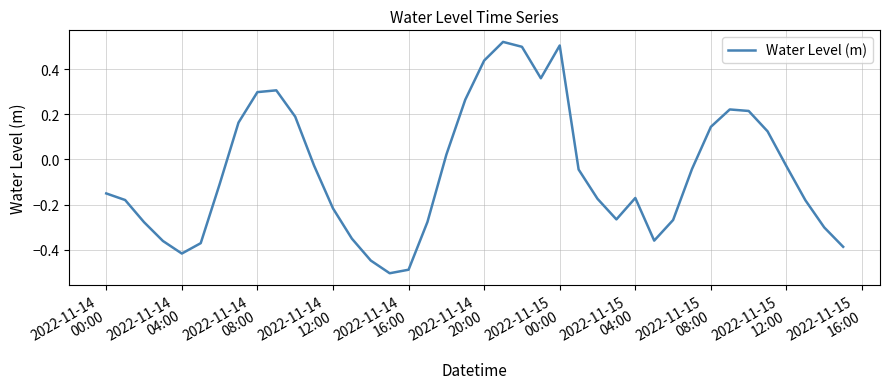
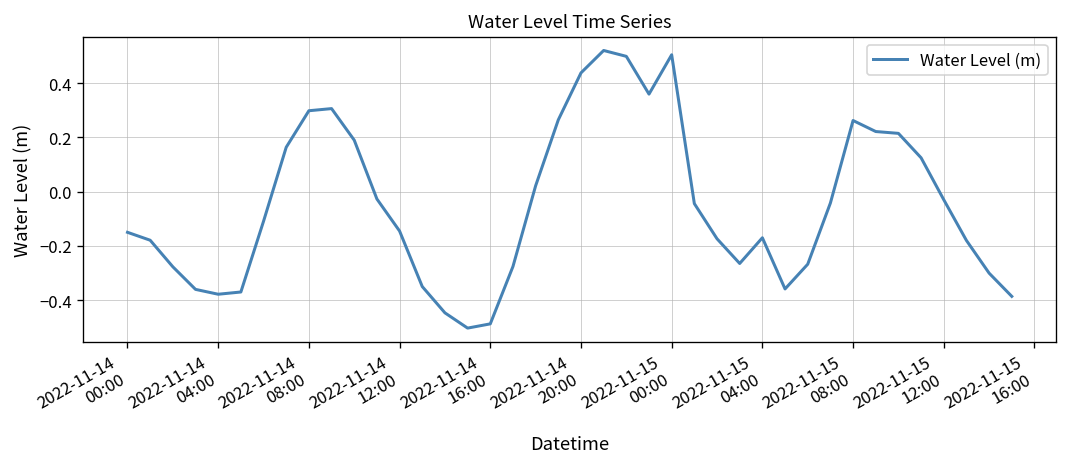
2022-11-14 04:00: -0.42 -> -0.38
2022-11-14 12:00: -0.22 -> -0.15
2022-11-15 08:00: 0.14 -> 0.26
